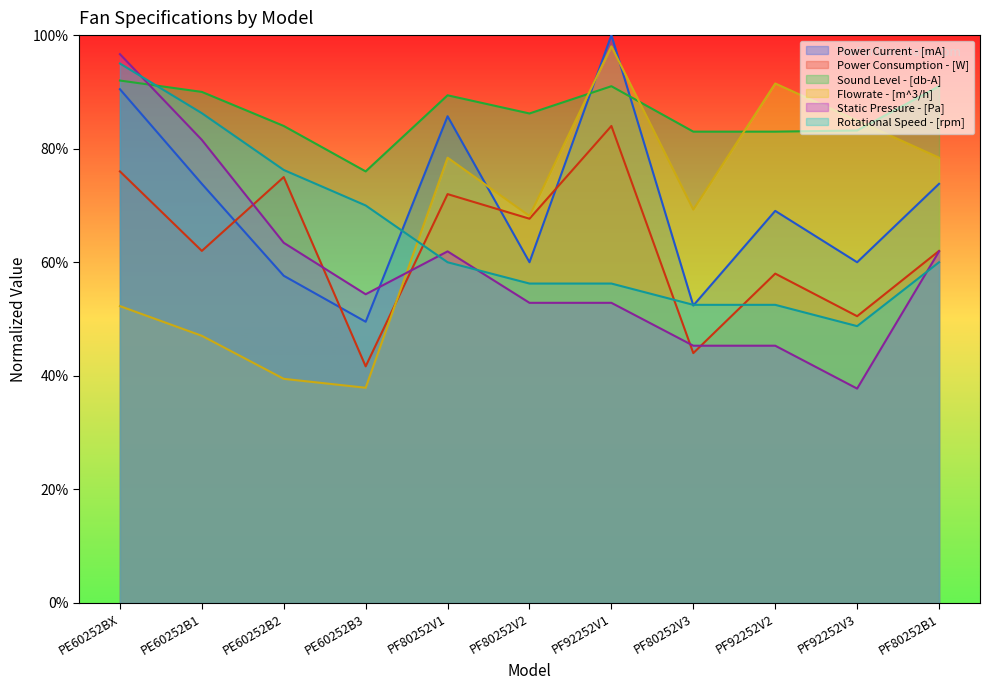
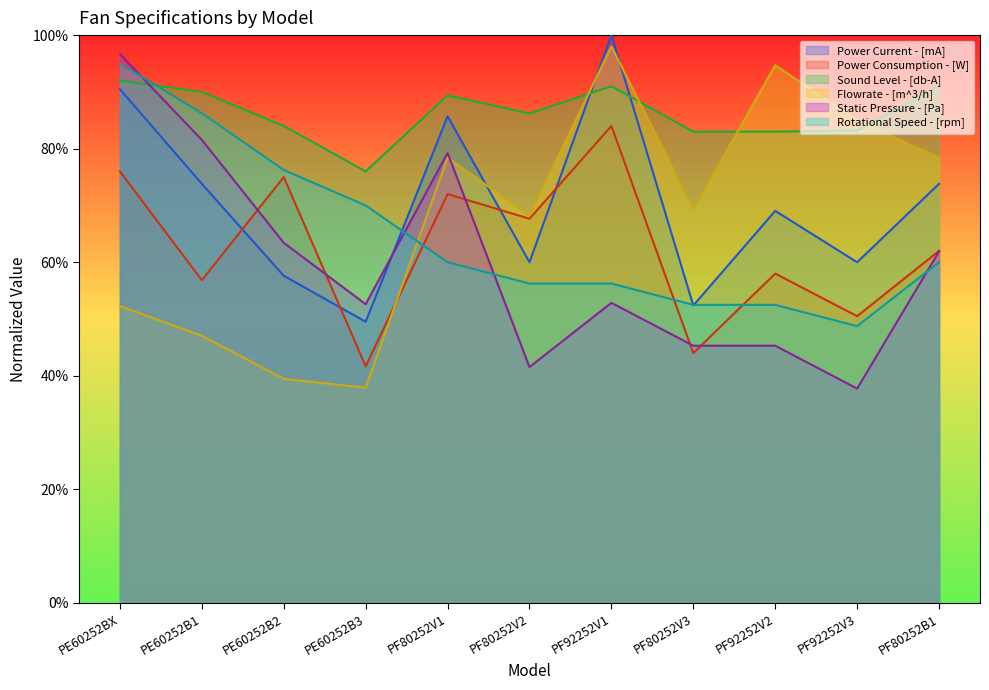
Power Consumption - [W], PE60252B1: 62% -> 57%
Static Pressure - [Pa], PE60252B3: 54% -> 53%
Static Pressure - [Pa], PF80252V1: 62% -> 79%
Static Pressure - [Pa], PF80252V2: 53% -> 42%
Flowrate - [m^3/h], PF92252V2: 91% -> 95%
